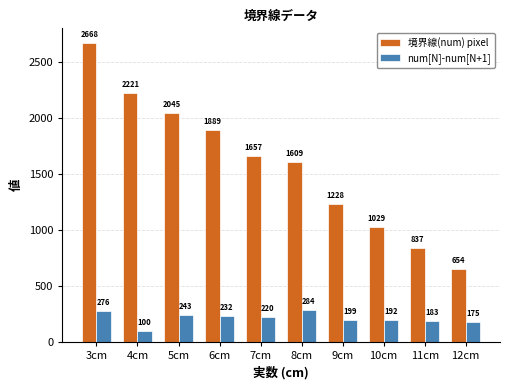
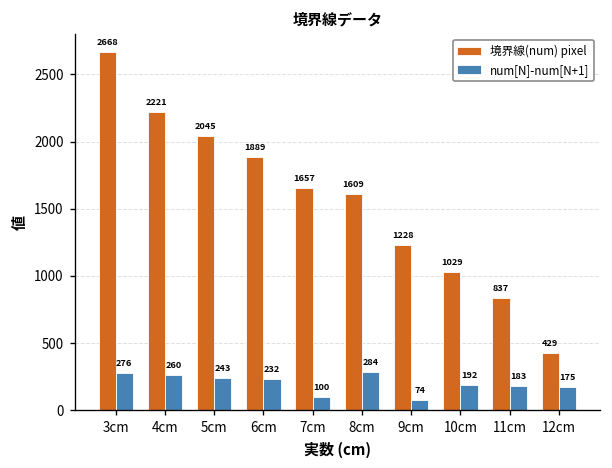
num[N]-num[N+1], 4cm: 100 -> 260
num[N]-num[N+1], 7cm: 220 -> 100
num[N]-num[N+1], 9cm: 199 -> 74
境界線(num) pixel, 12cm: 654 -> 429
